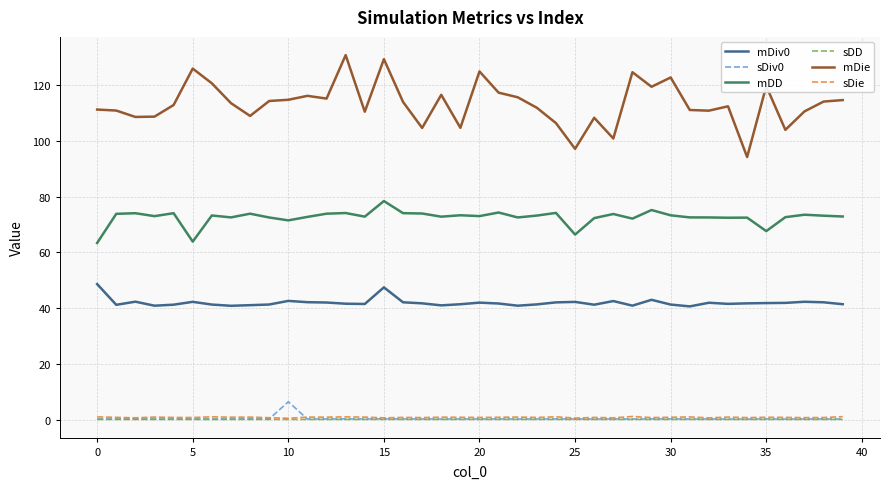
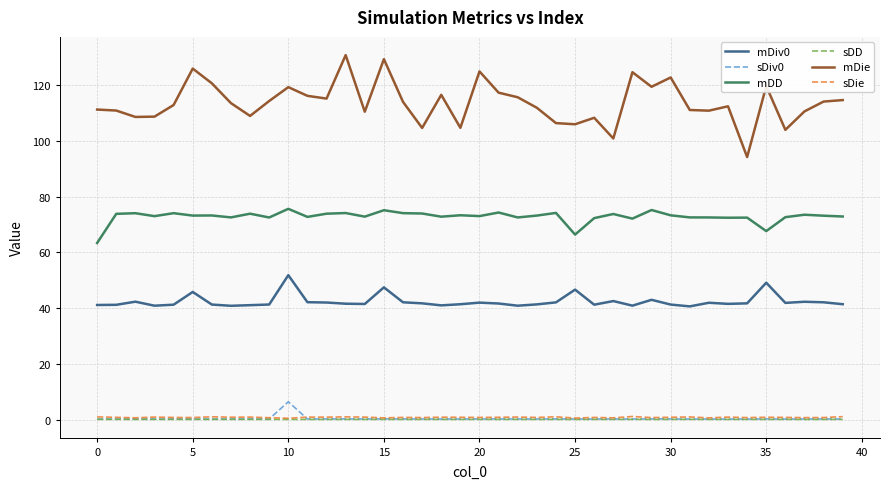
mDiv0, 0: 49 -> 41
mDiv0, 5: 42 -> 46
mDD, 5: 64 -> 73
mDiv0, 10: 43 -> 52
mDD, 10: 72 -> 76
mDie, 10: 115 -> 119
mDD, 15: 78 -> 75
mDiv0, 25: 42 -> 47
mDie, 25: 97 -> 106
mDiv0, 35: 42 -> 49
